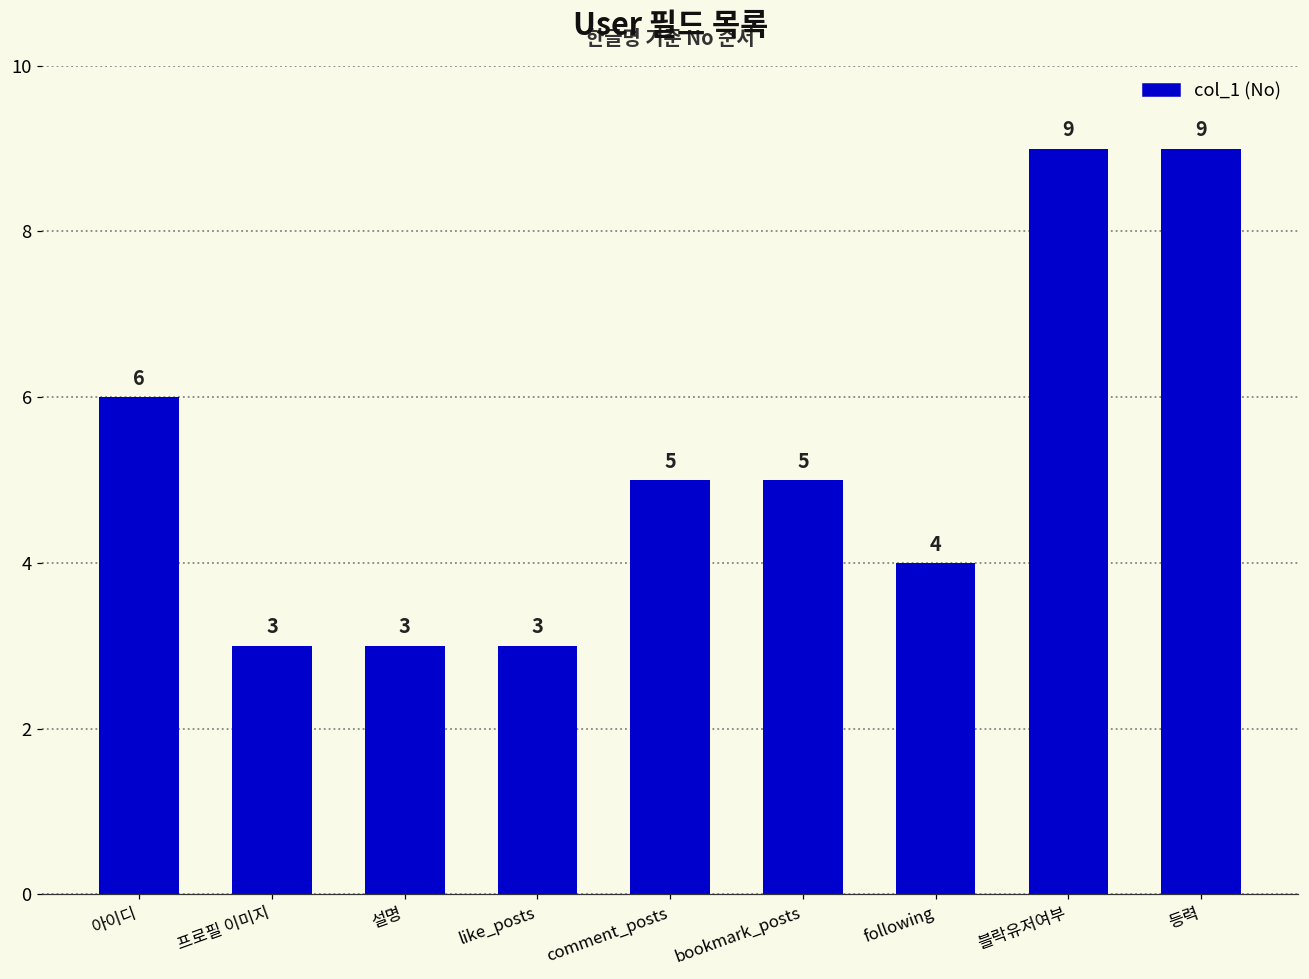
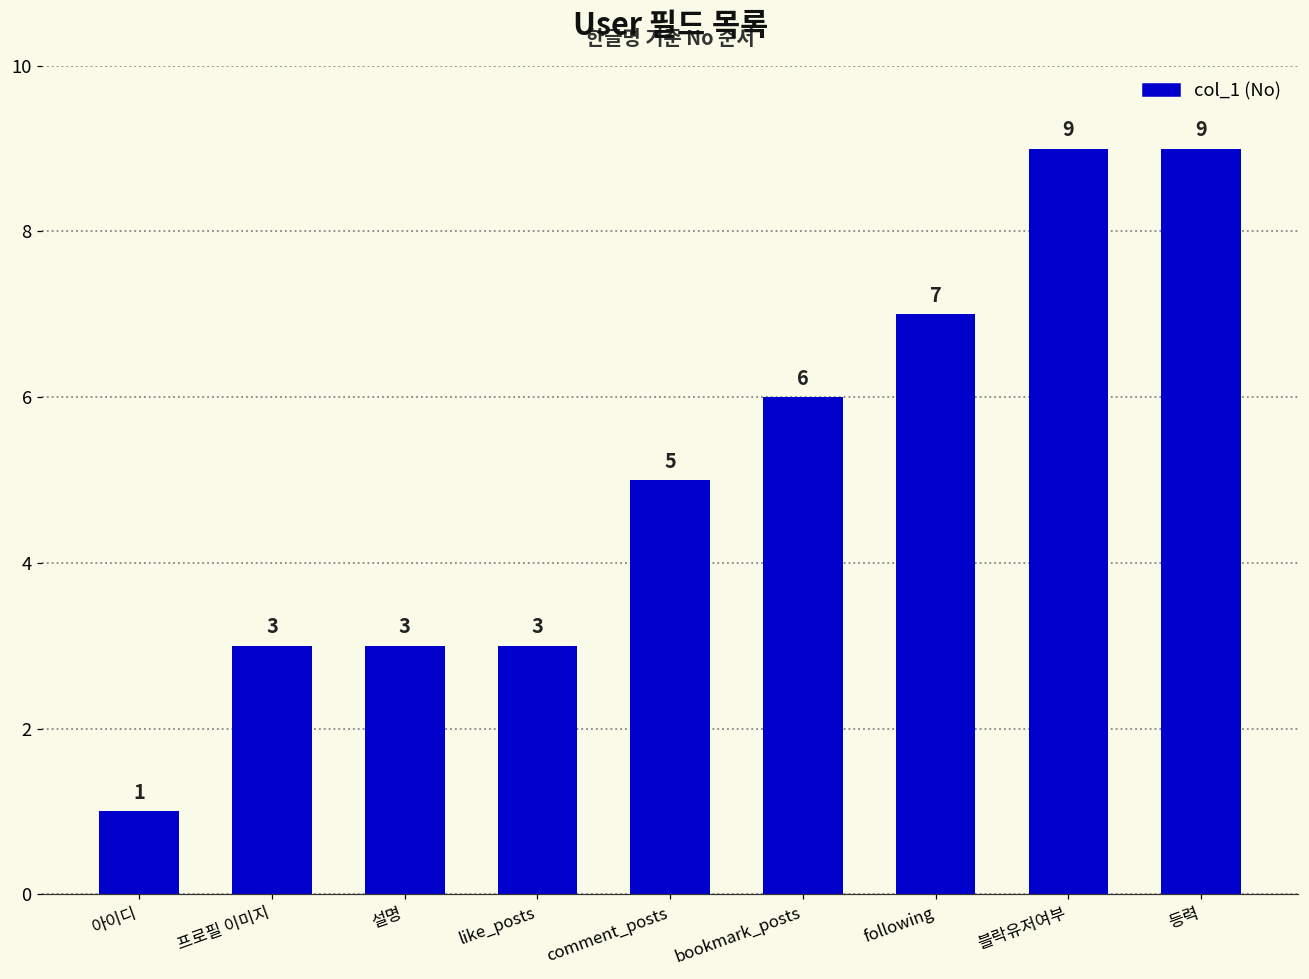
아이디: 6 -> 1
bookmark_posts: 5 -> 6
following: 4 -> 7
